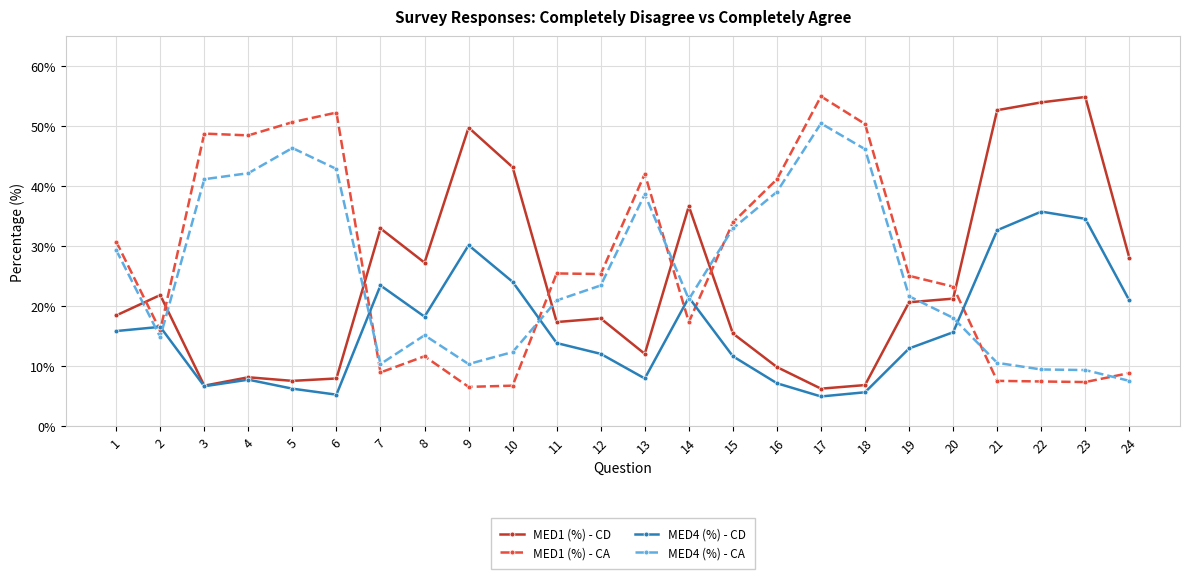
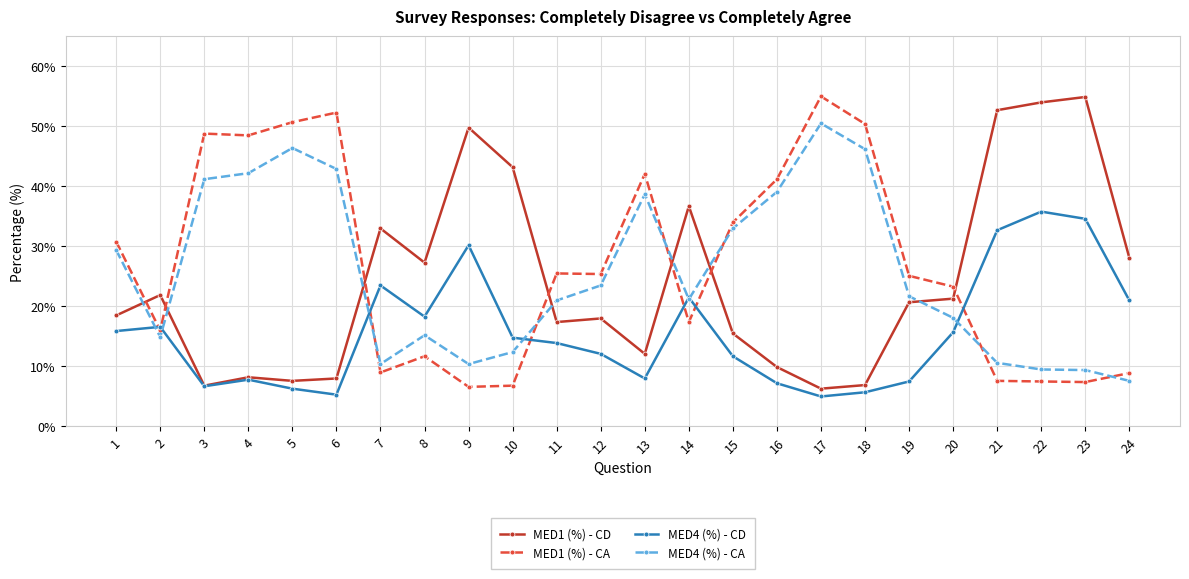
MED4 (%) - CD, 10: 24% -> 15%
MED4 (%) - CD, 19: 13% -> 8%
